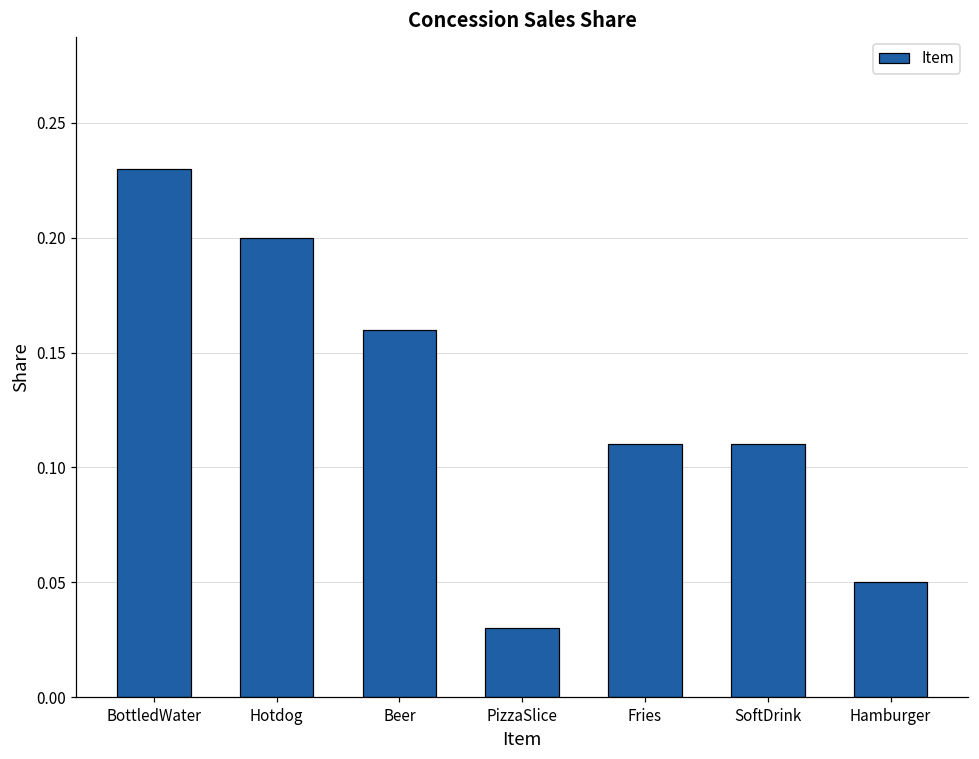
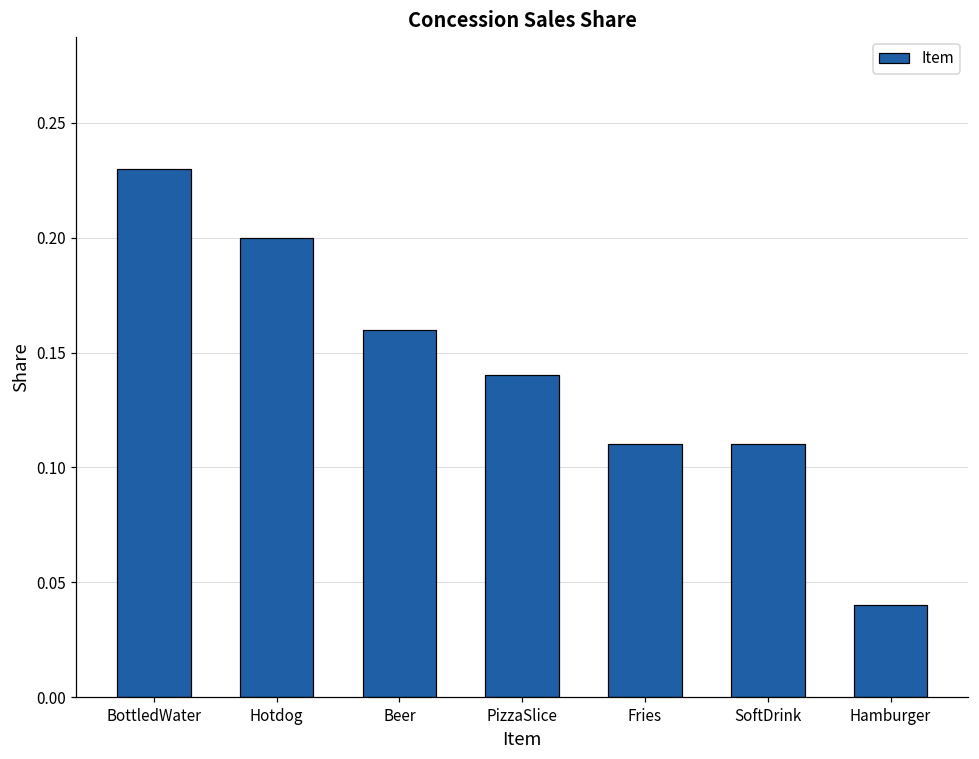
PizzaSlice: 0.03 -> 0.14
Hamburger: 0.05 -> 0.04
